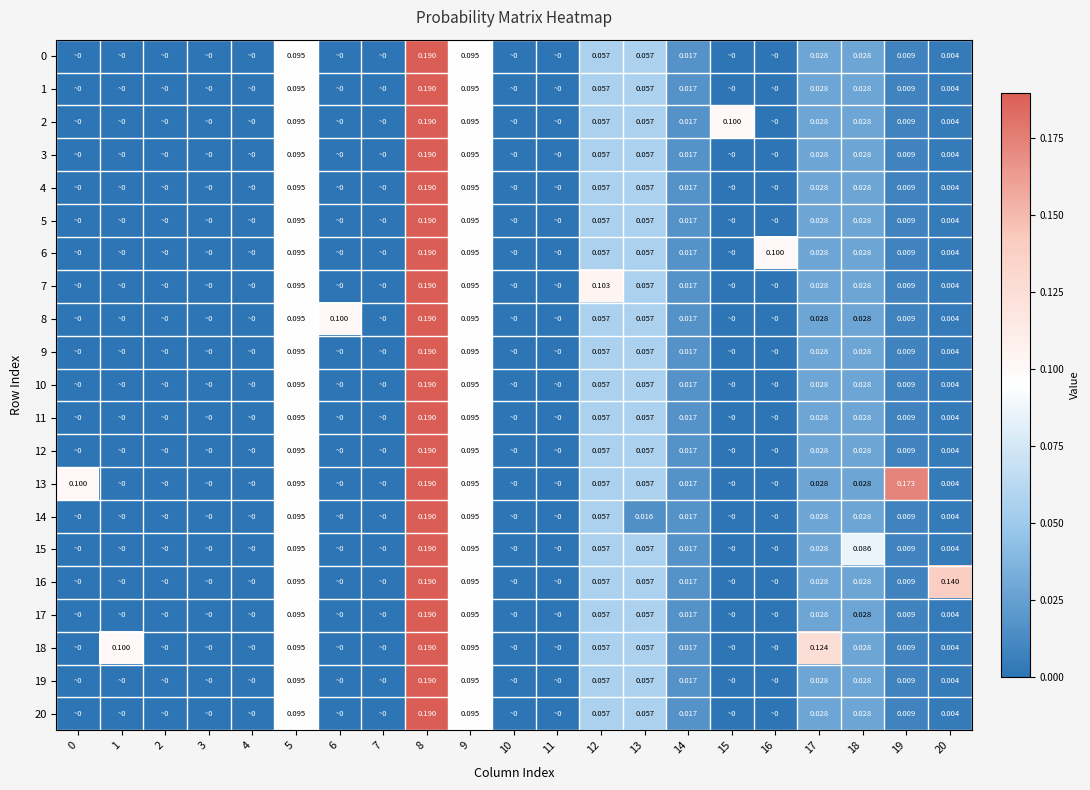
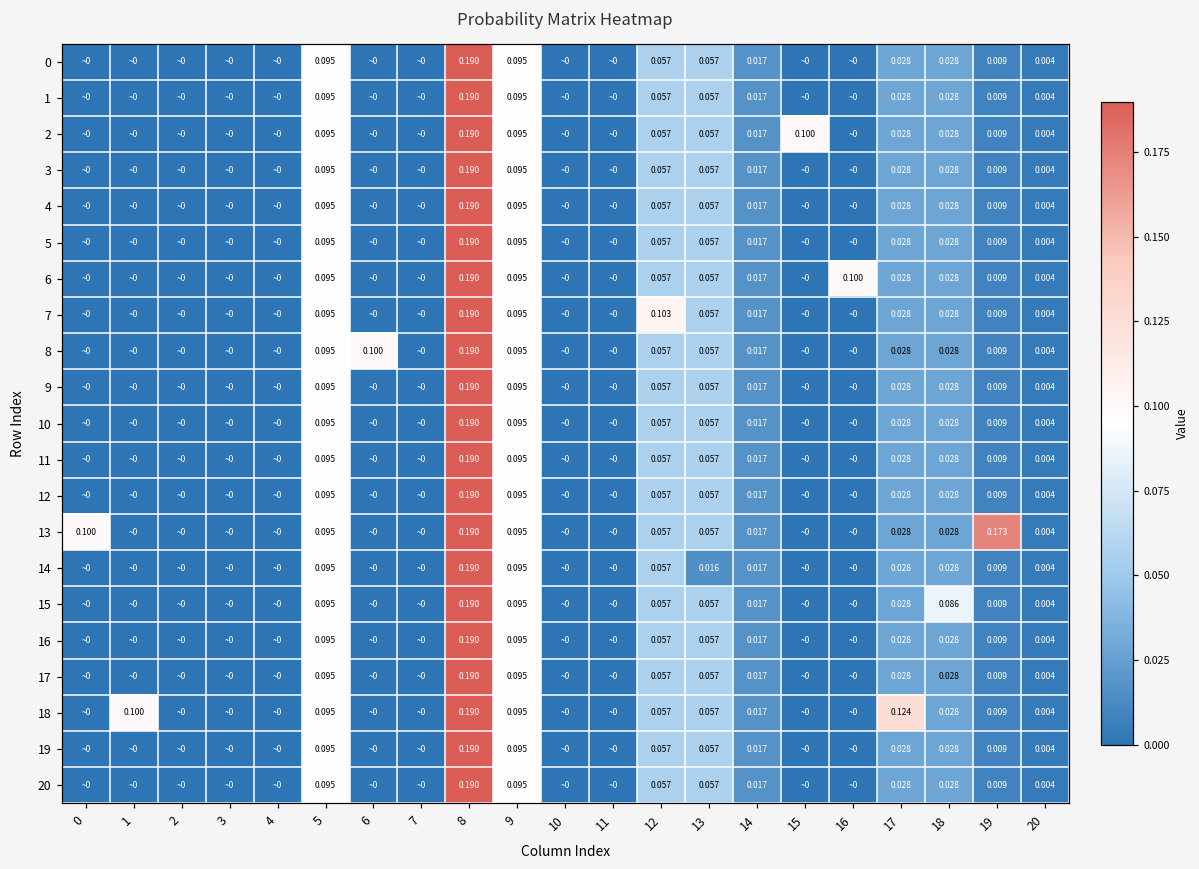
16, 20: 0.140 -> 0.004
